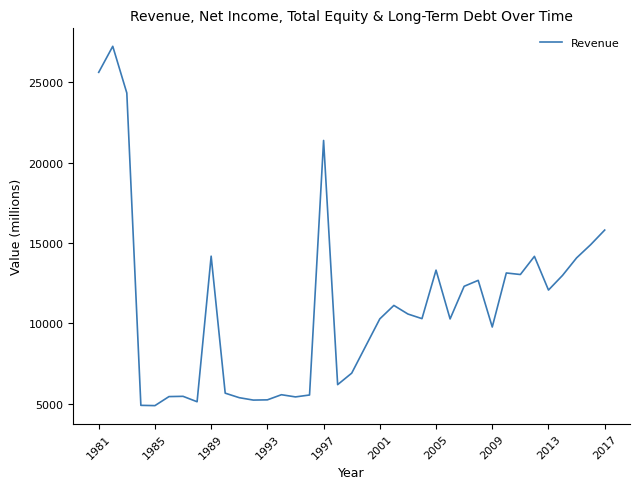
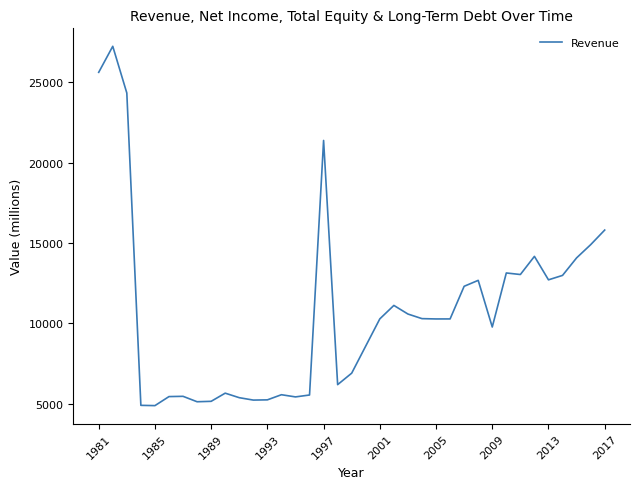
1989: 14200 -> 5100
2005: 13300 -> 10300
2013: 12100 -> 12700
